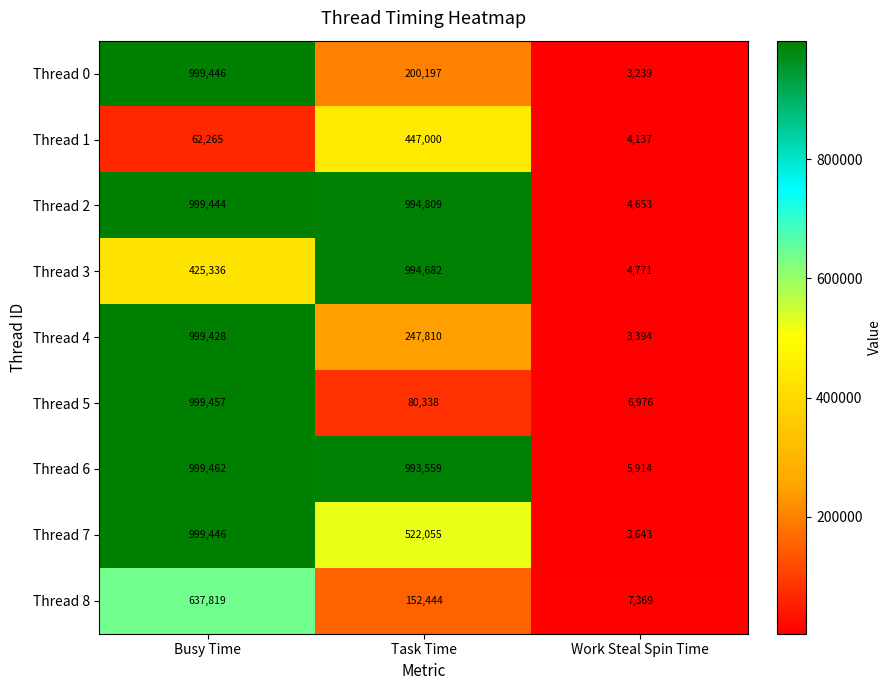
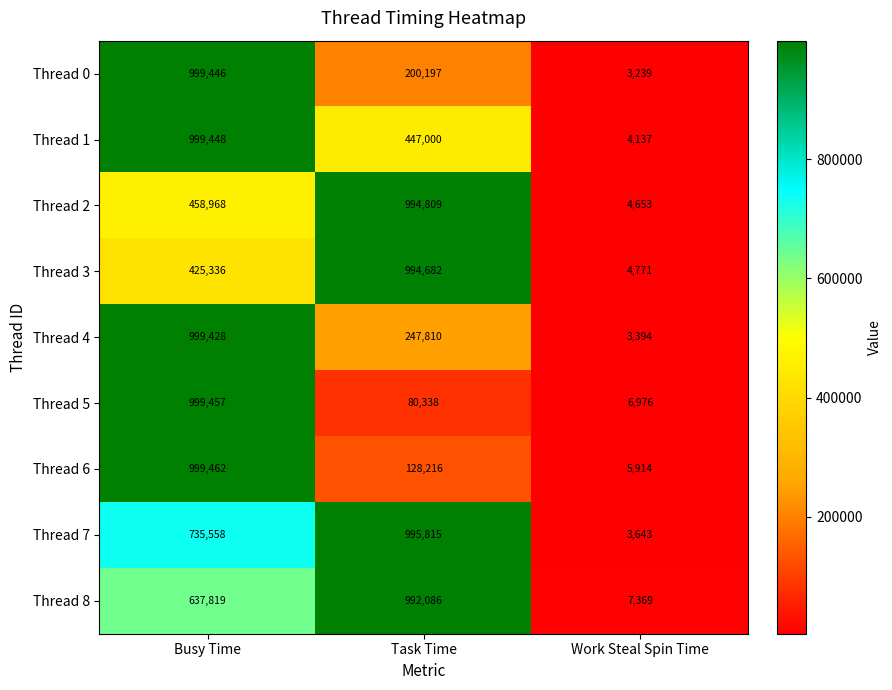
Thread 1, Busy Time: 62,265 -> 999,448
Thread 2, Busy Time: 999,444 -> 458,968
Thread 6, Task Time: 993,559 -> 128,216
Thread 7, Busy Time: 999,446 -> 735,558
Thread 7, Task Time: 522,055 -> 995,815
Thread 8, Task Time: 152,444 -> 992,086
